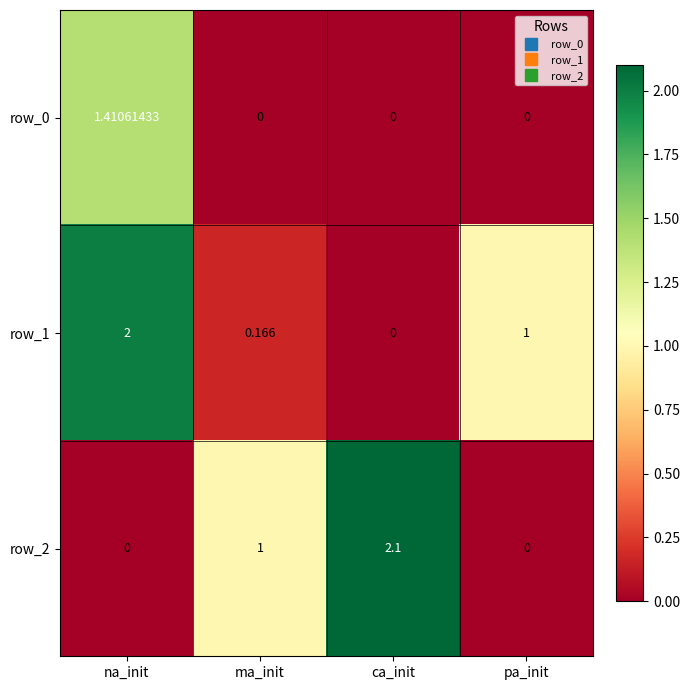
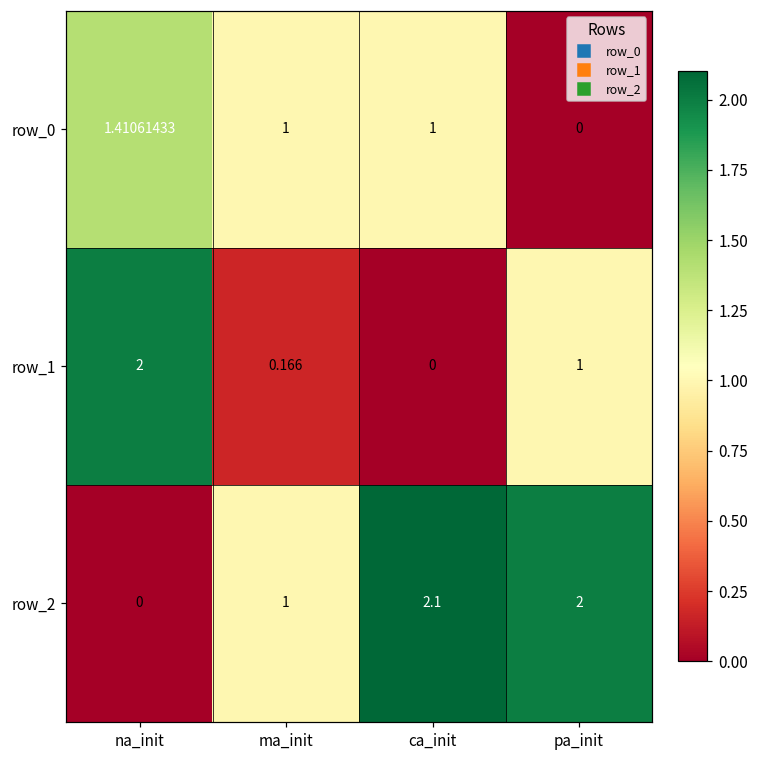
row_0, ma_init: 0 -> 1
row_0, ca_init: 0 -> 1
row_2, pa_init: 0 -> 2
